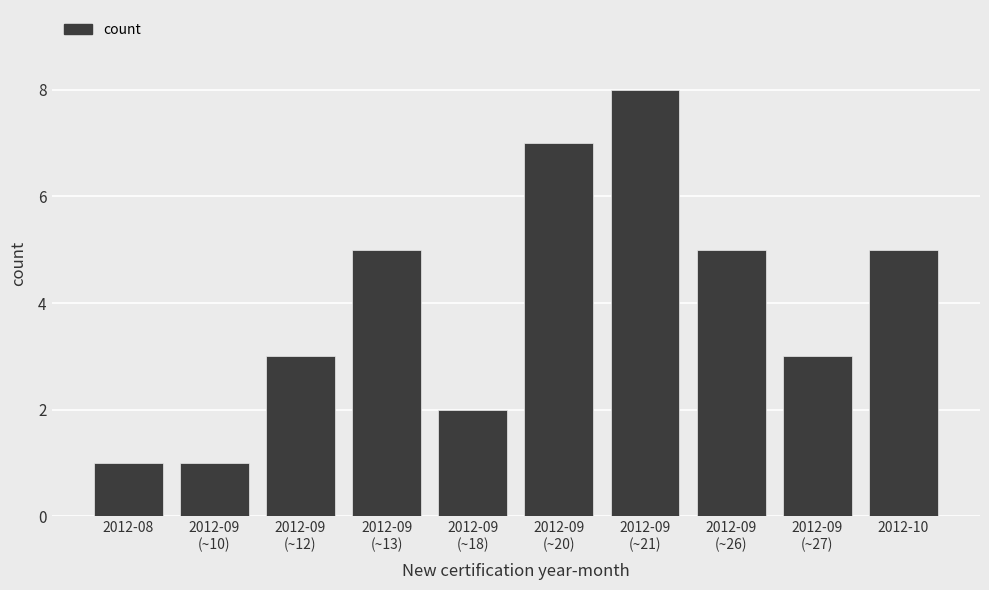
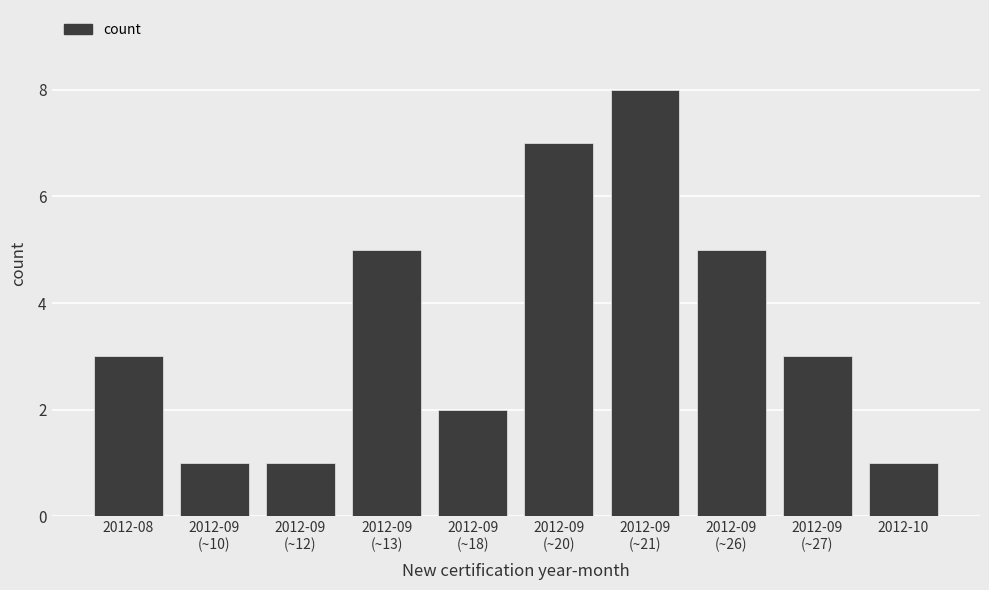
2012-08: 1 -> 3
2012-09 (~12): 3 -> 1
2012-10: 5 -> 1
